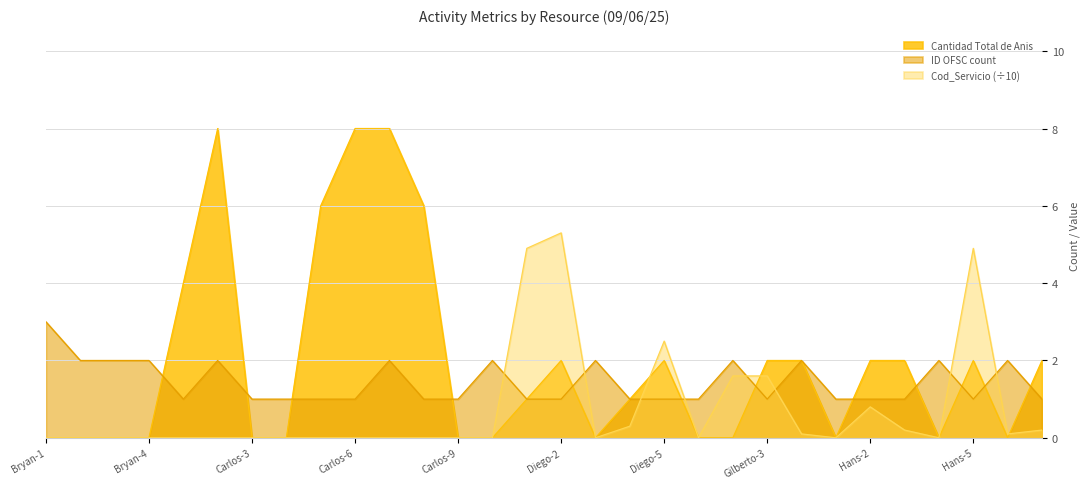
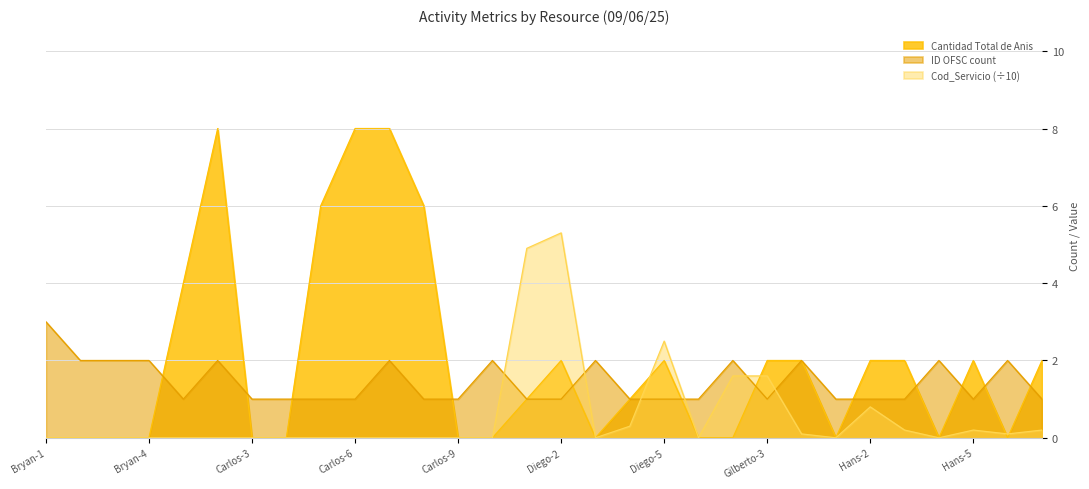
Cod_Servicio (÷10), Hans-5: 4.9 -> 0.2
